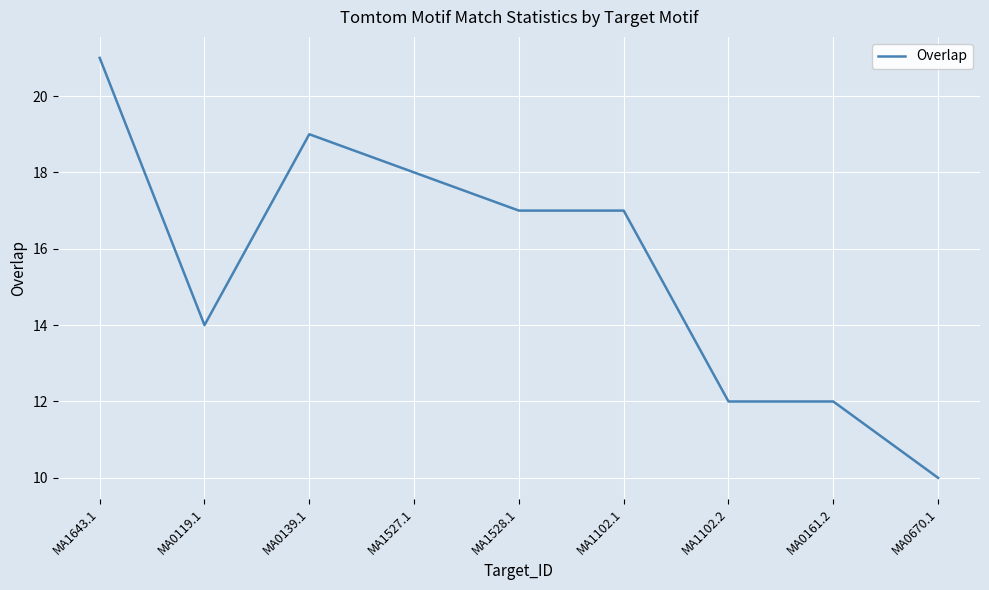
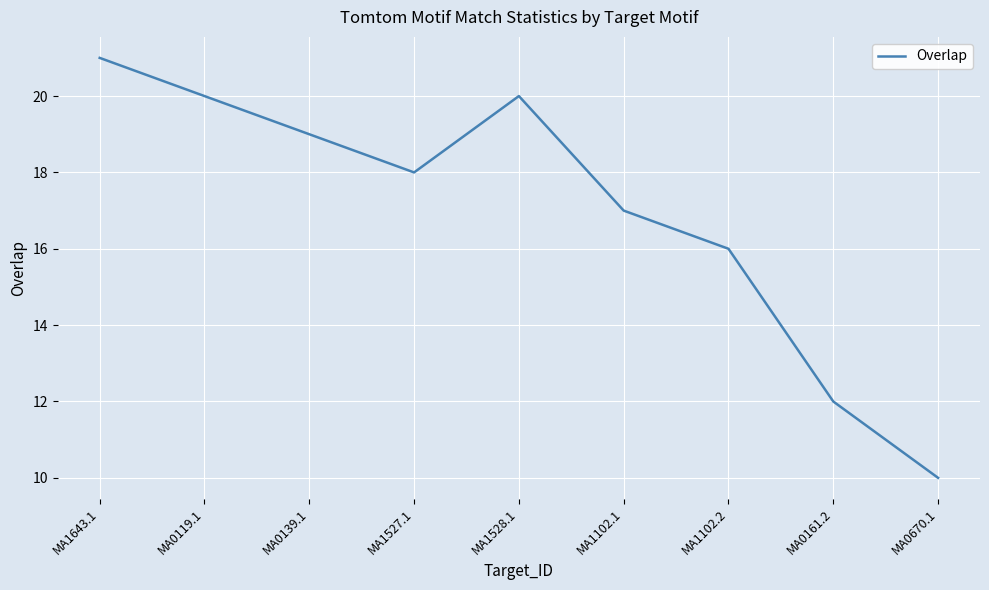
MA0119.1: 14 -> 20
MA1528.1: 17 -> 20
MA1102.2: 12 -> 16
